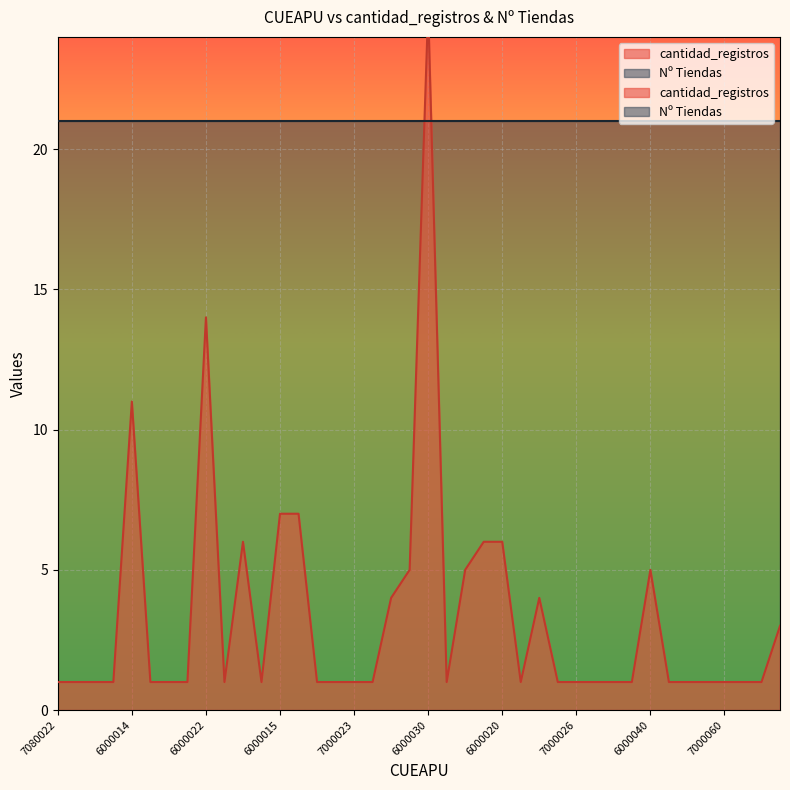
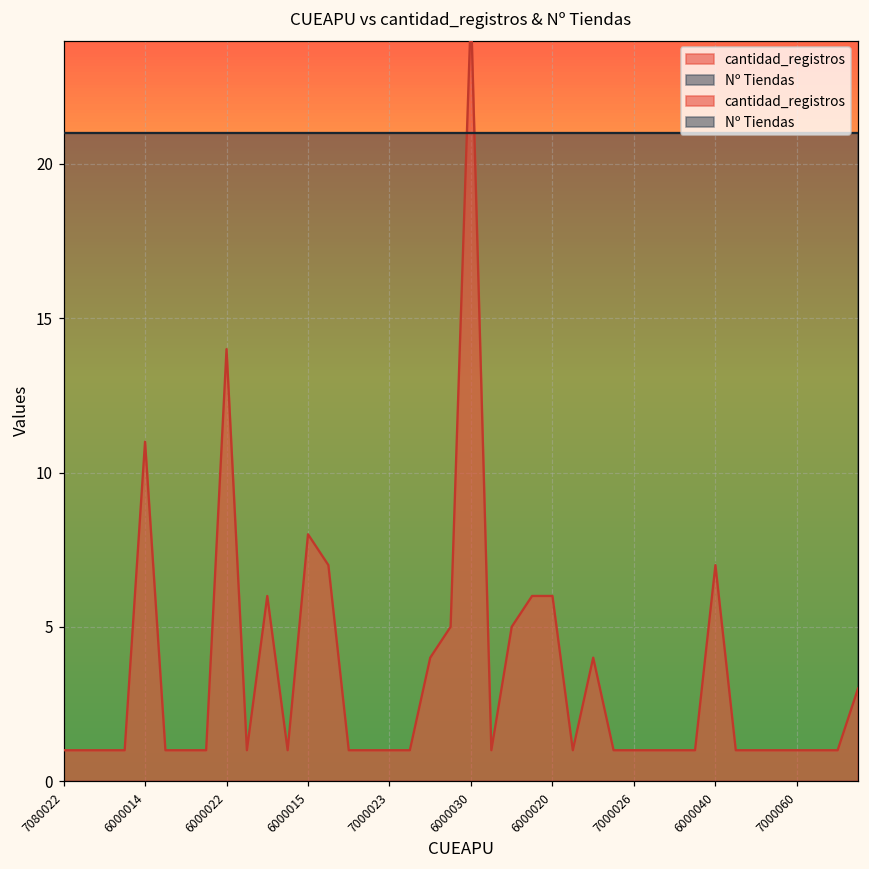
cantidad_registros, 6000015: 7 -> 8
cantidad_registros, 6000040: 5 -> 7
